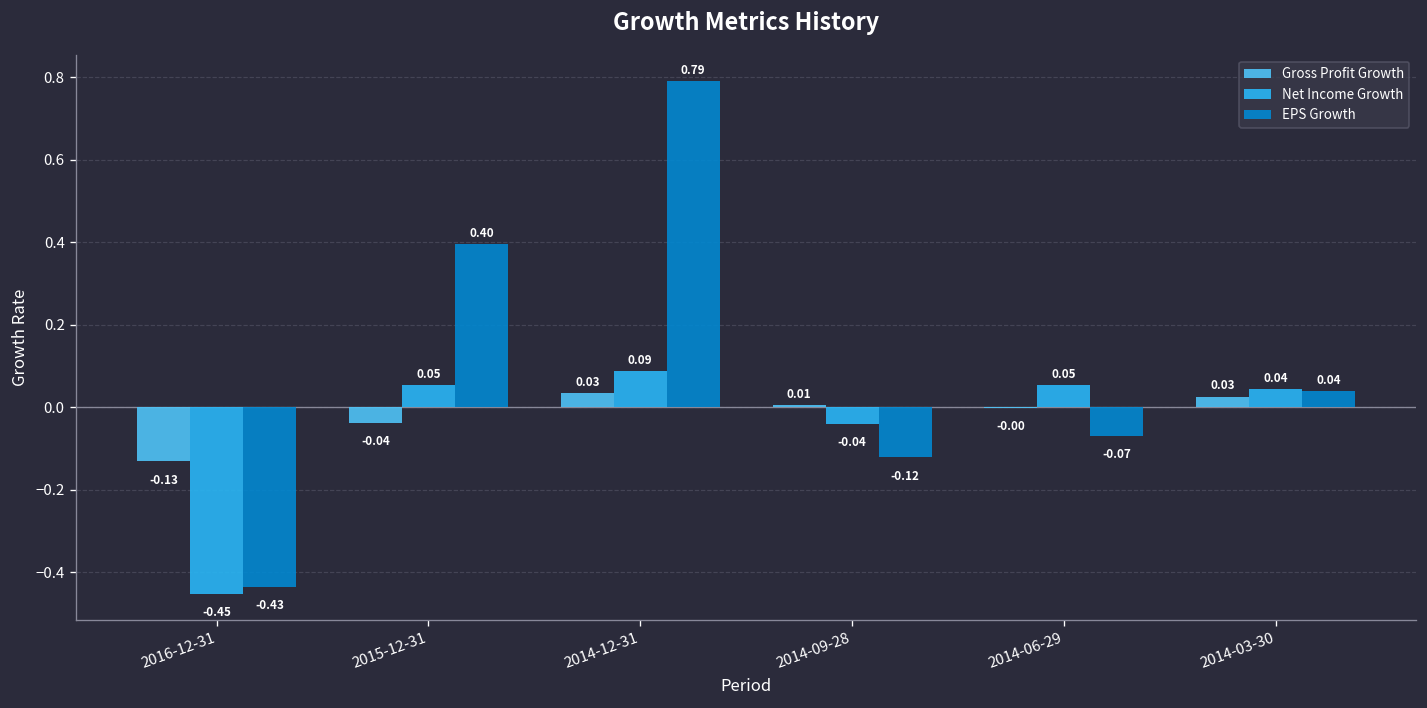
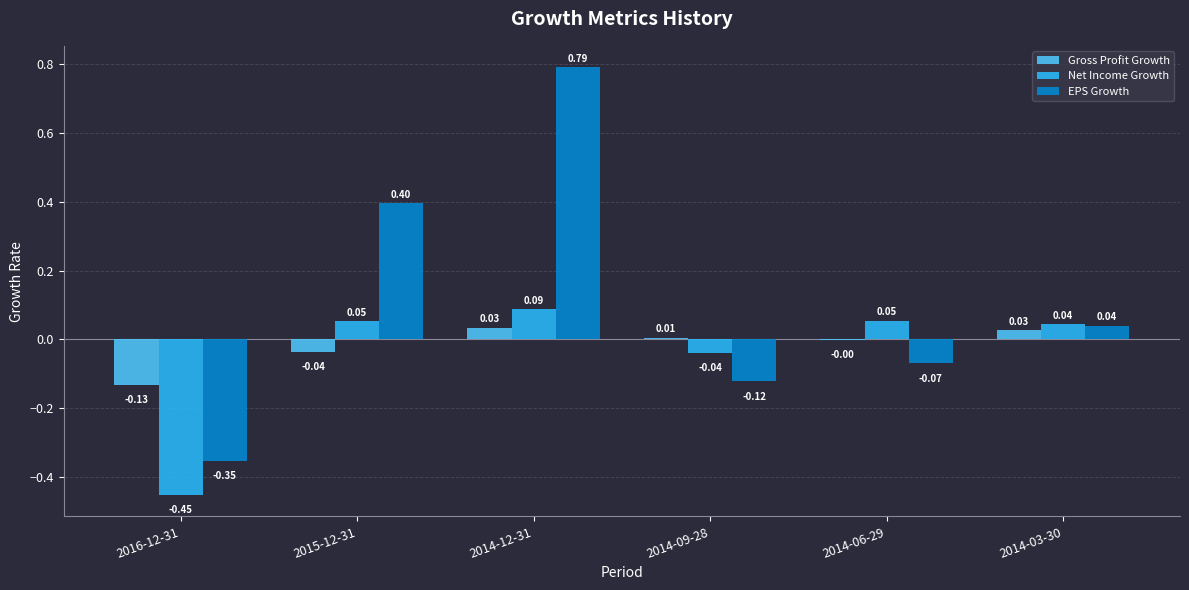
EPS Growth, 2016-12-31: -0.43 -> -0.35
